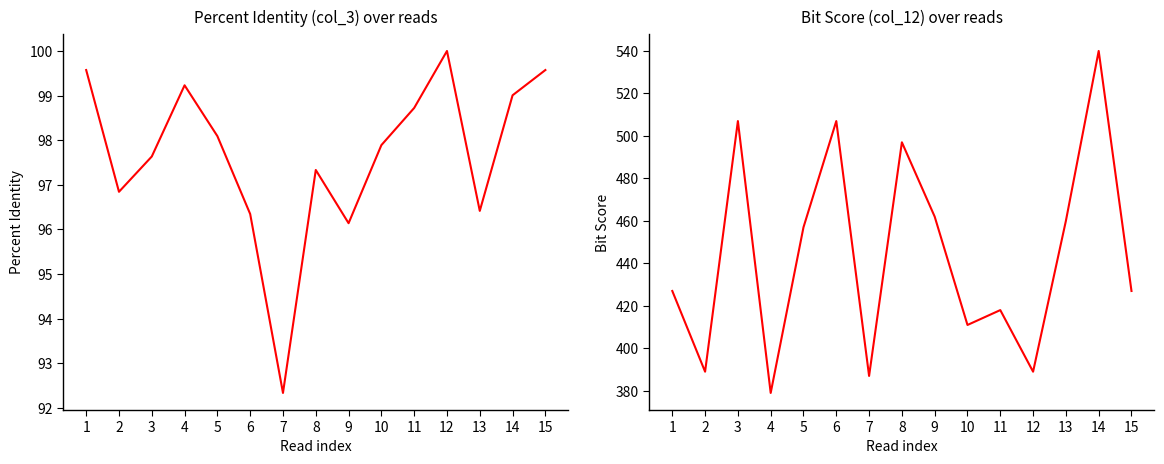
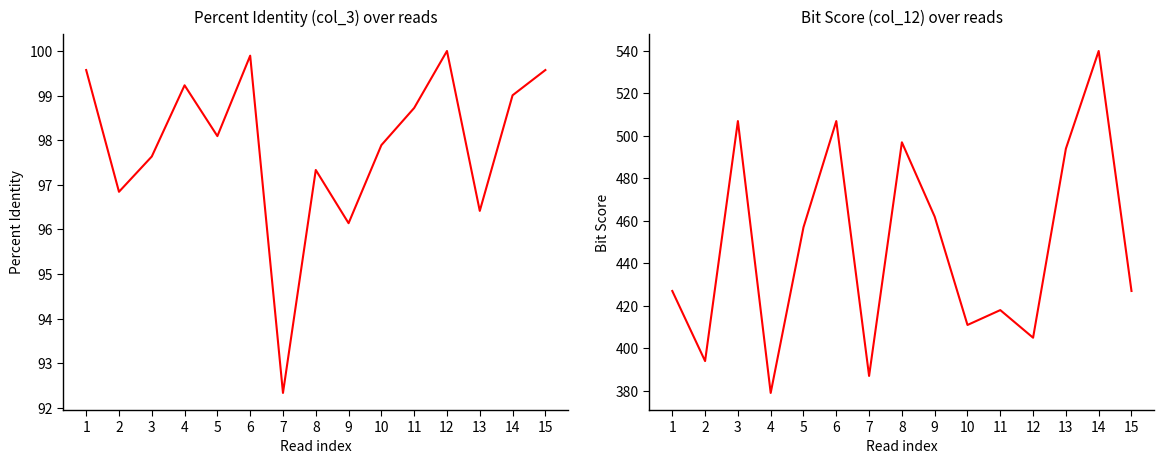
Percent Identity (col_3) over reads, 6: 96.3 -> 99.9
Bit Score (col_12) over reads, 2: 389 -> 394
Bit Score (col_12) over reads, 12: 389 -> 405
Bit Score (col_12) over reads, 13: 460 -> 494
